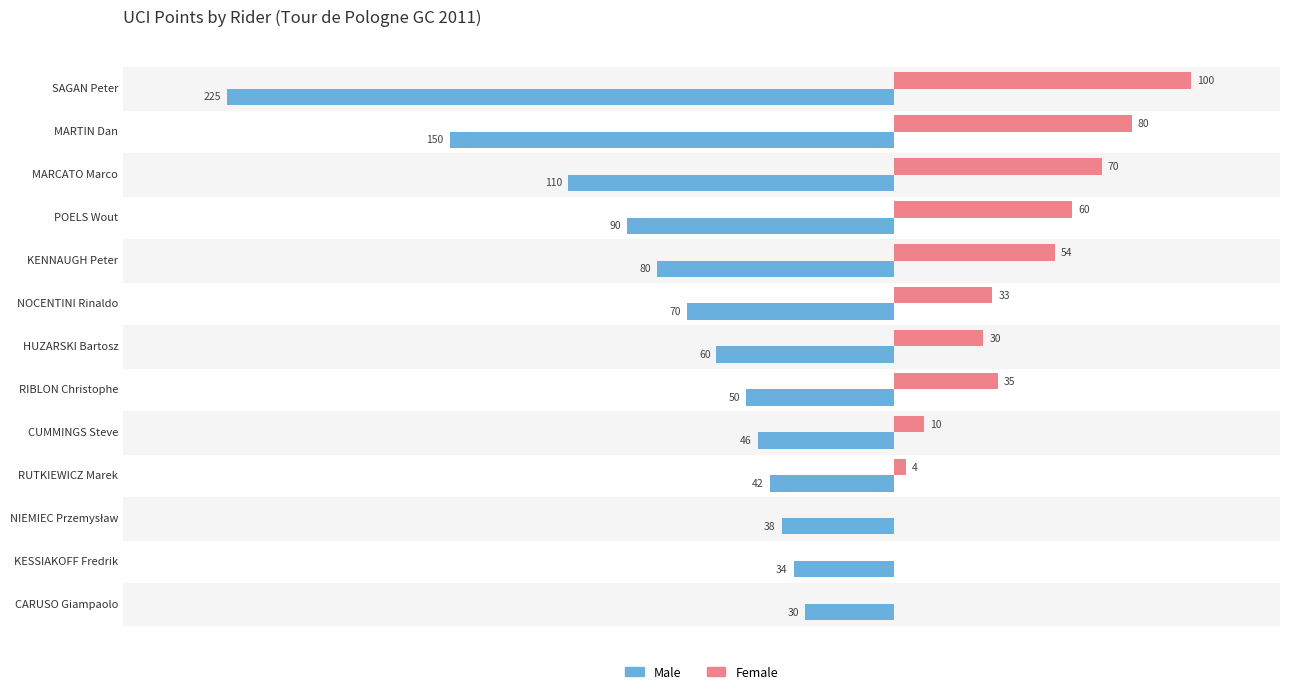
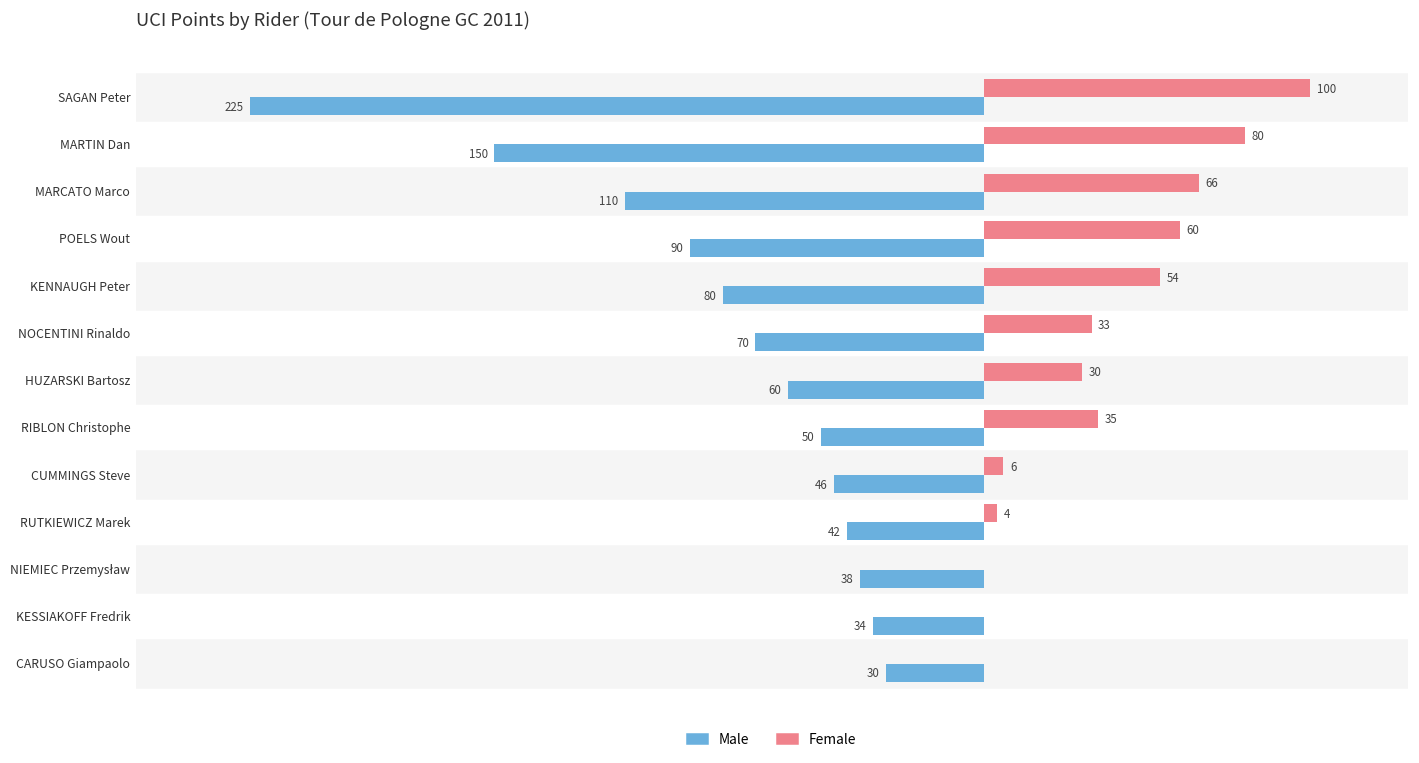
Female, MARCATO Marco: 70 -> 66
Female, CUMMINGS Steve: 10 -> 6
